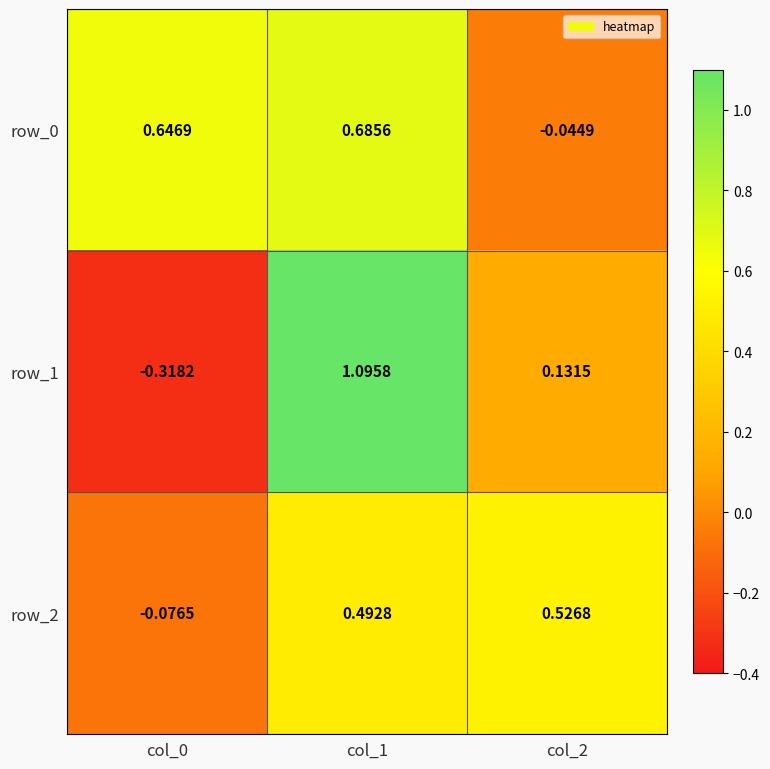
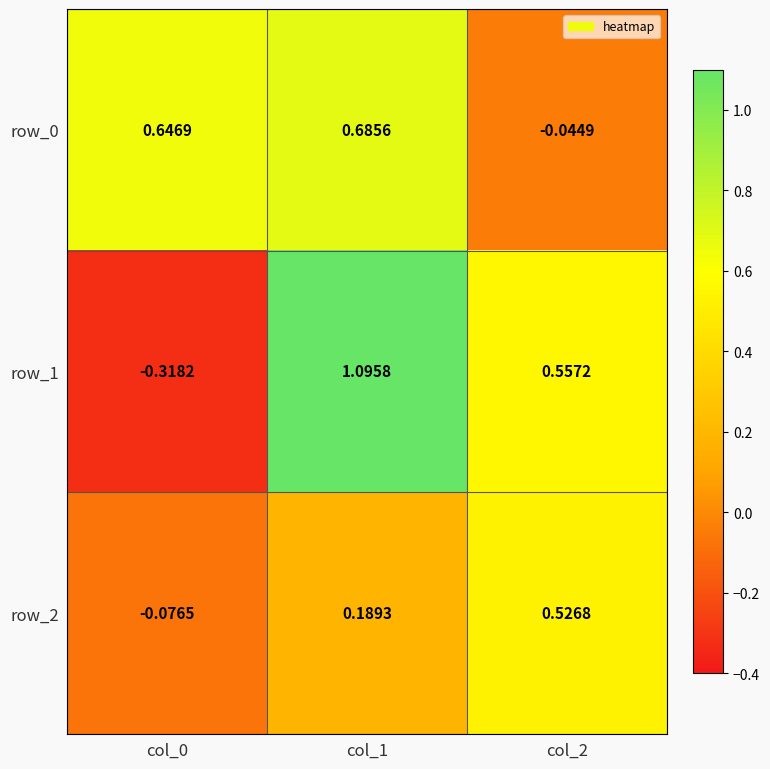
row_1, col_2: 0.1315 -> 0.5572
row_2, col_1: 0.4928 -> 0.1893
